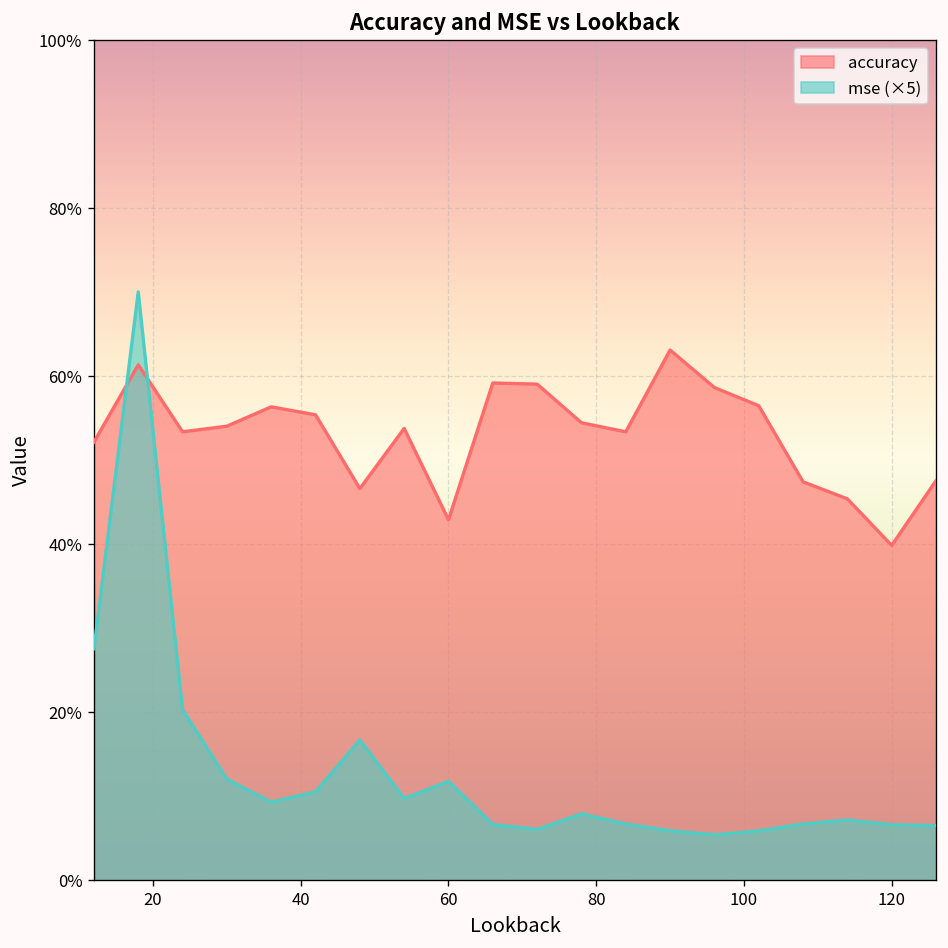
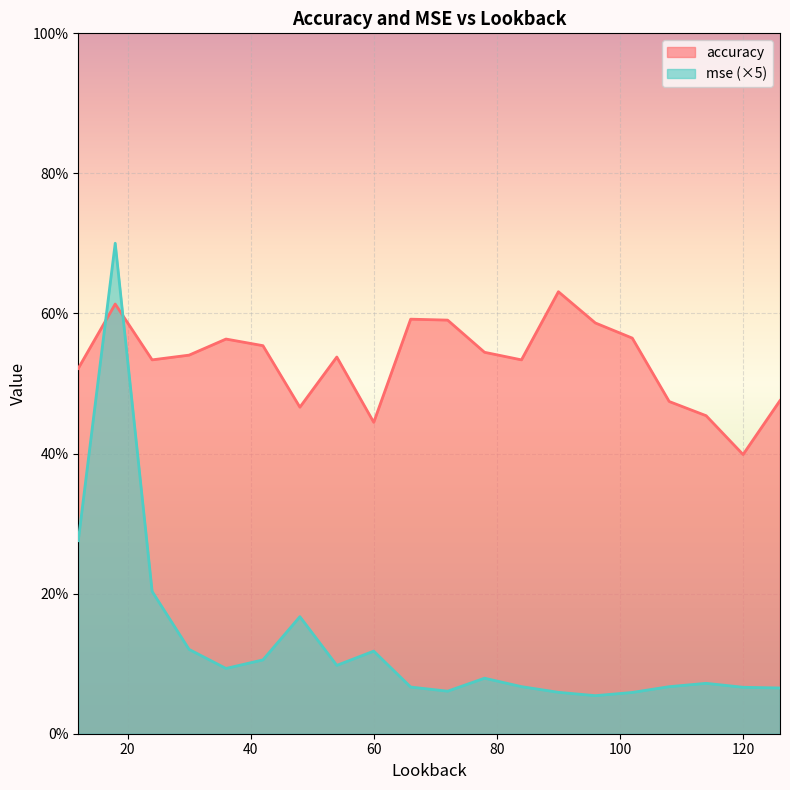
accuracy, 60: 43% -> 44%
